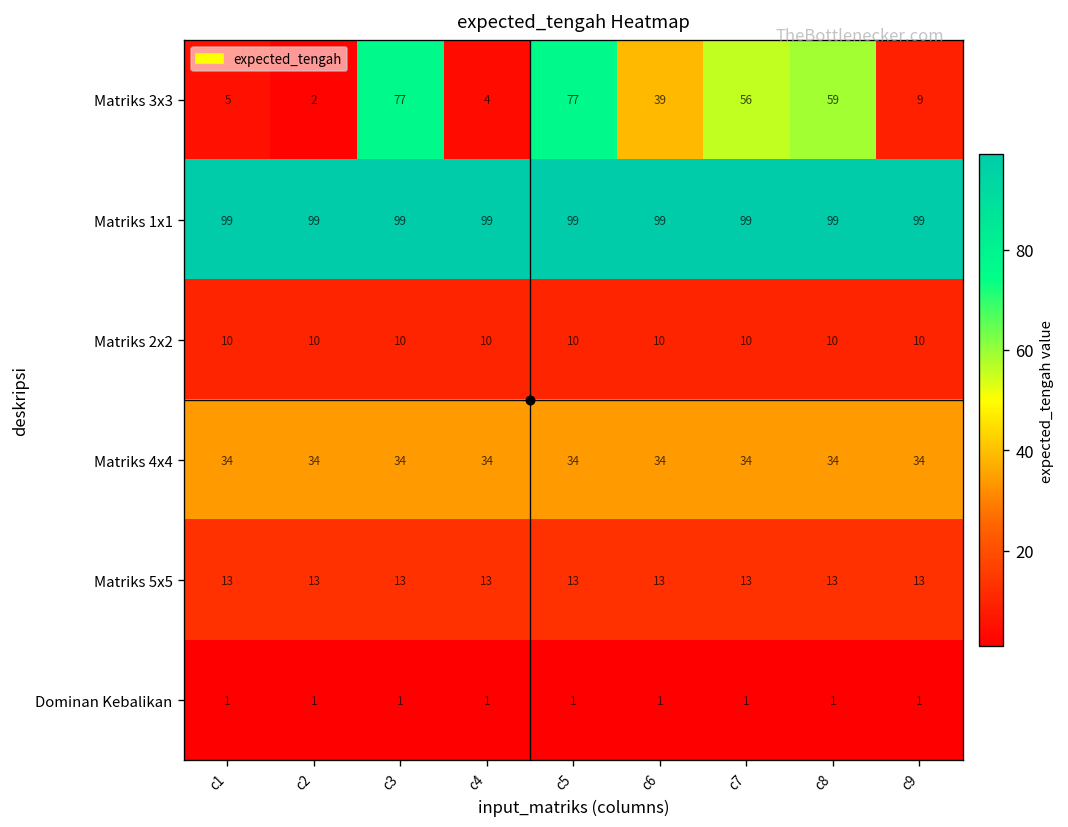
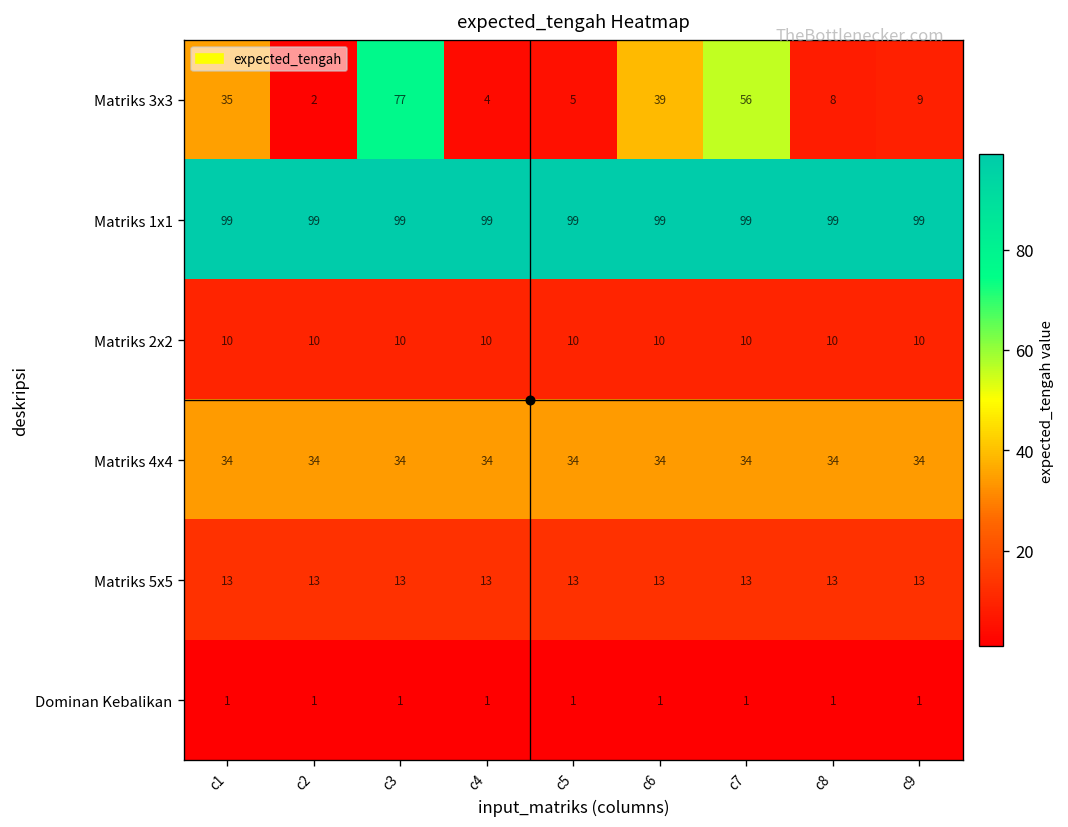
Matriks 3x3, c1: 5 -> 35
Matriks 3x3, c5: 77 -> 5
Matriks 3x3, c8: 59 -> 8
